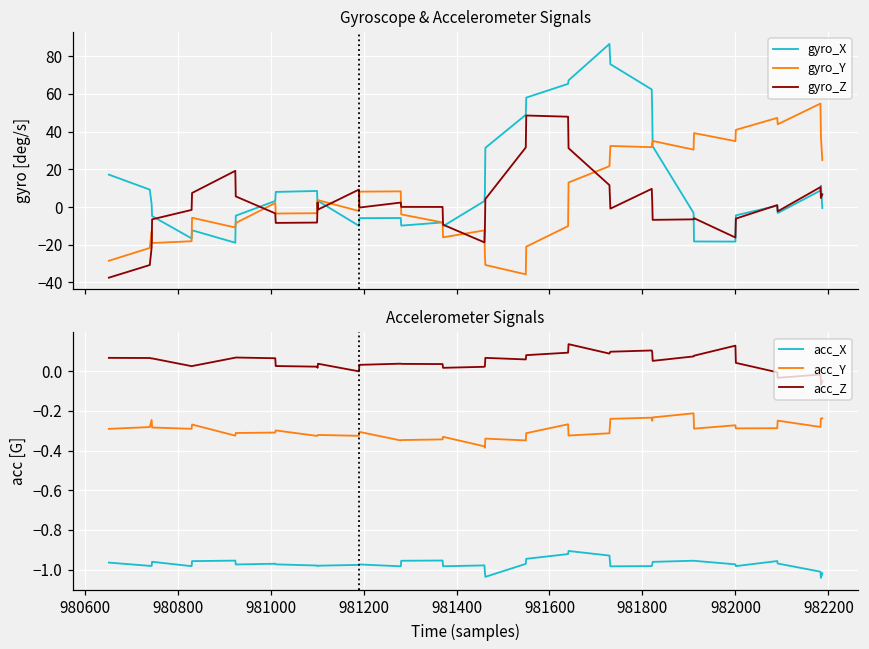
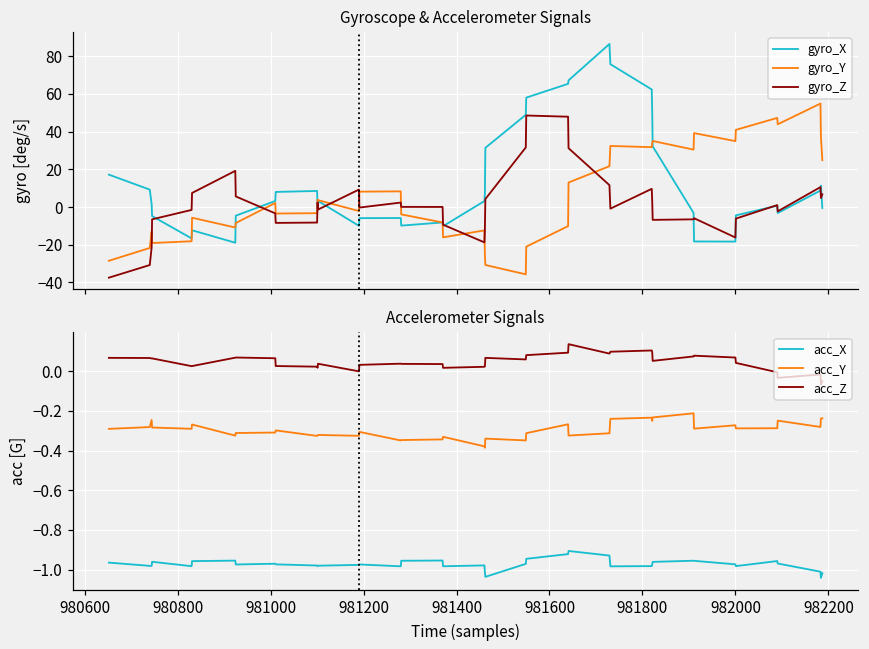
Accelerometer Signals, acc_Z, 982000: 0.13 -> 0.07
